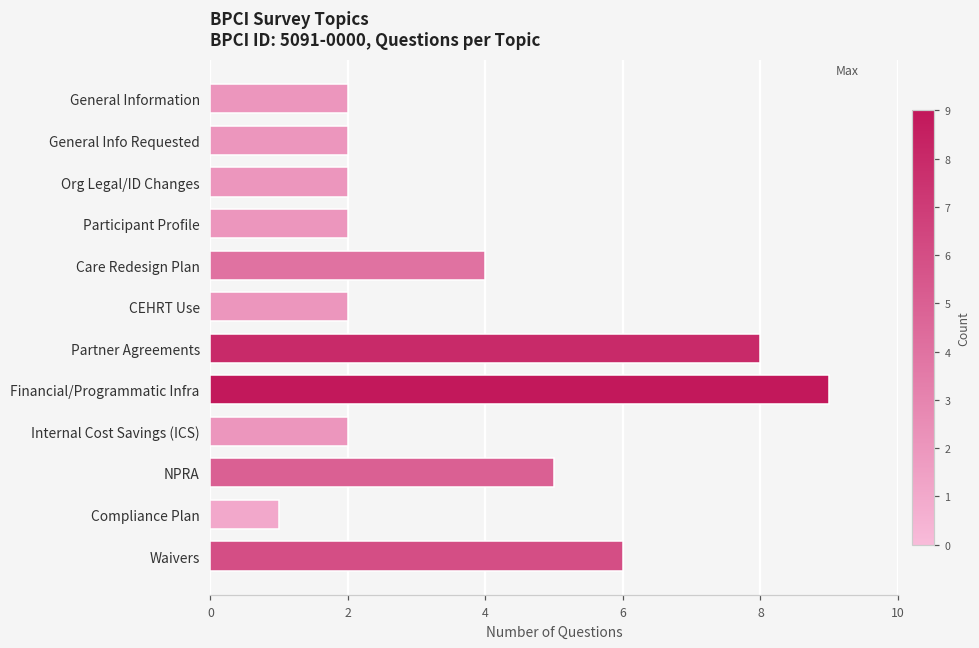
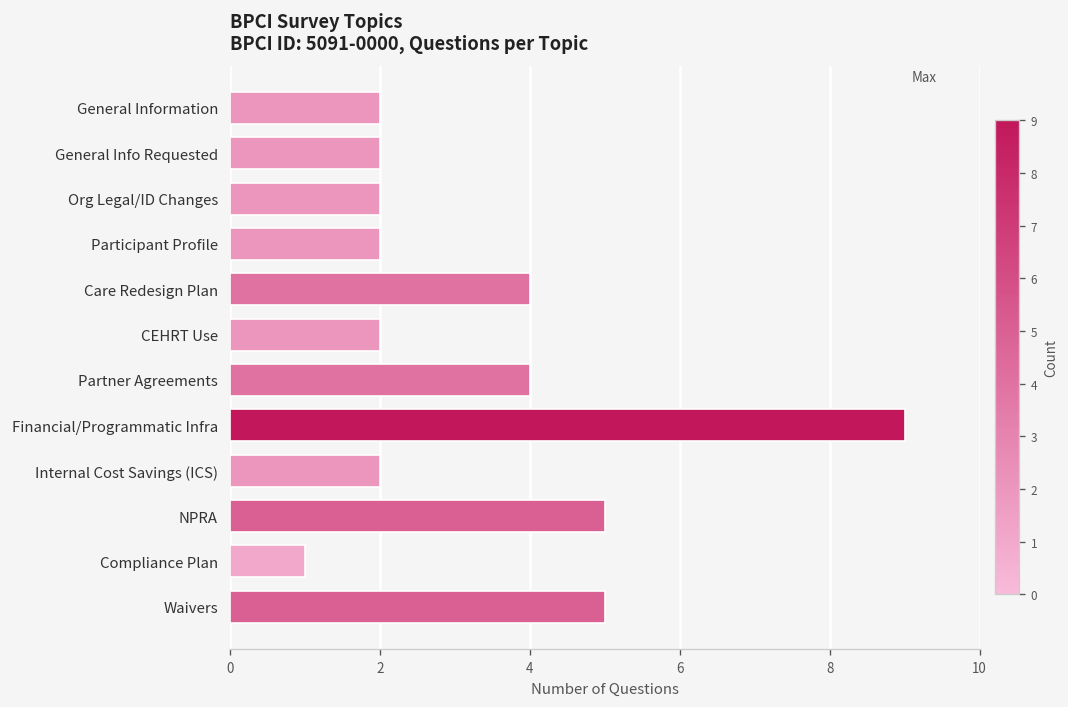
Partner Agreements: 8 -> 4
Waivers: 6 -> 5
